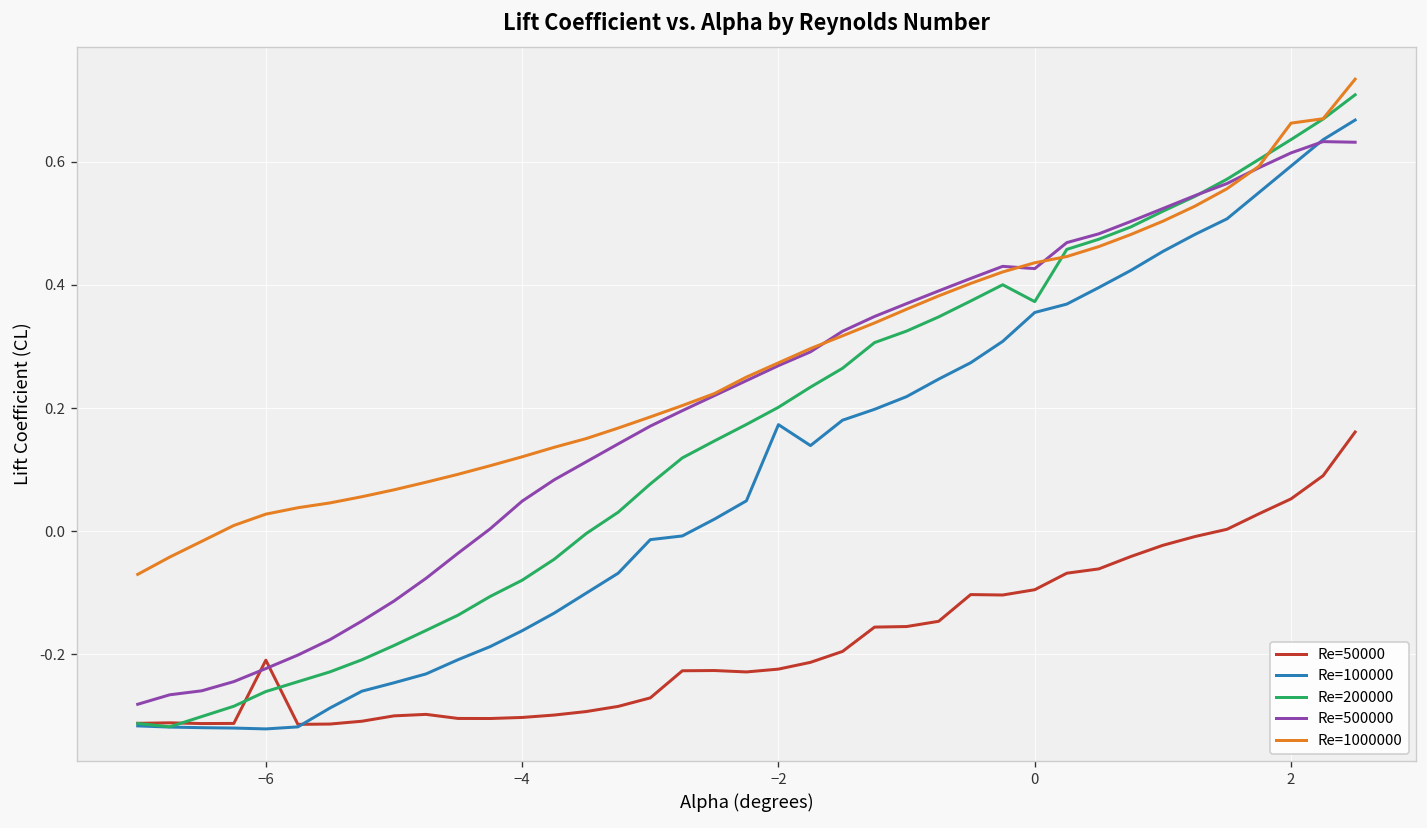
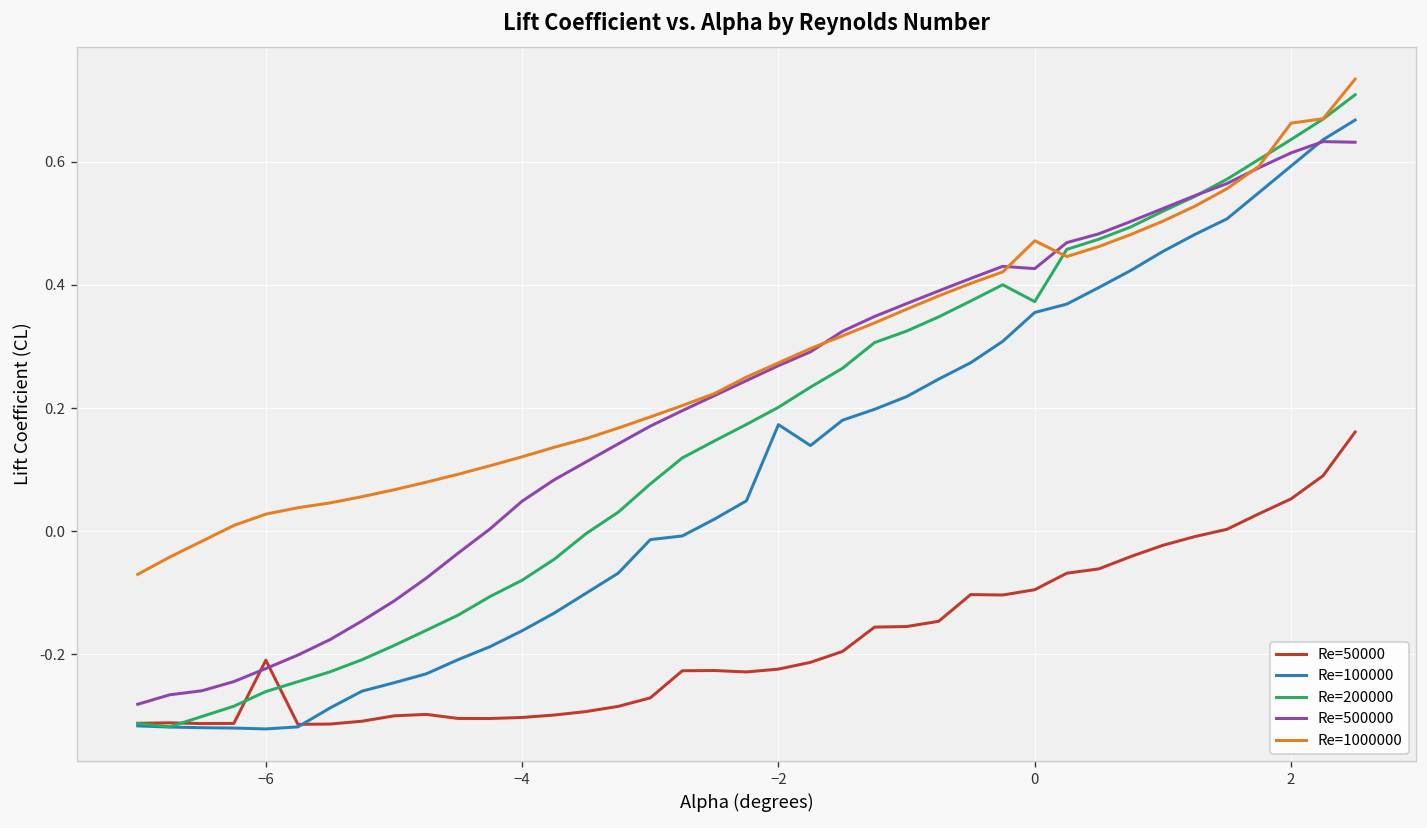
Re=1000000, 0: 0.44 -> 0.47
